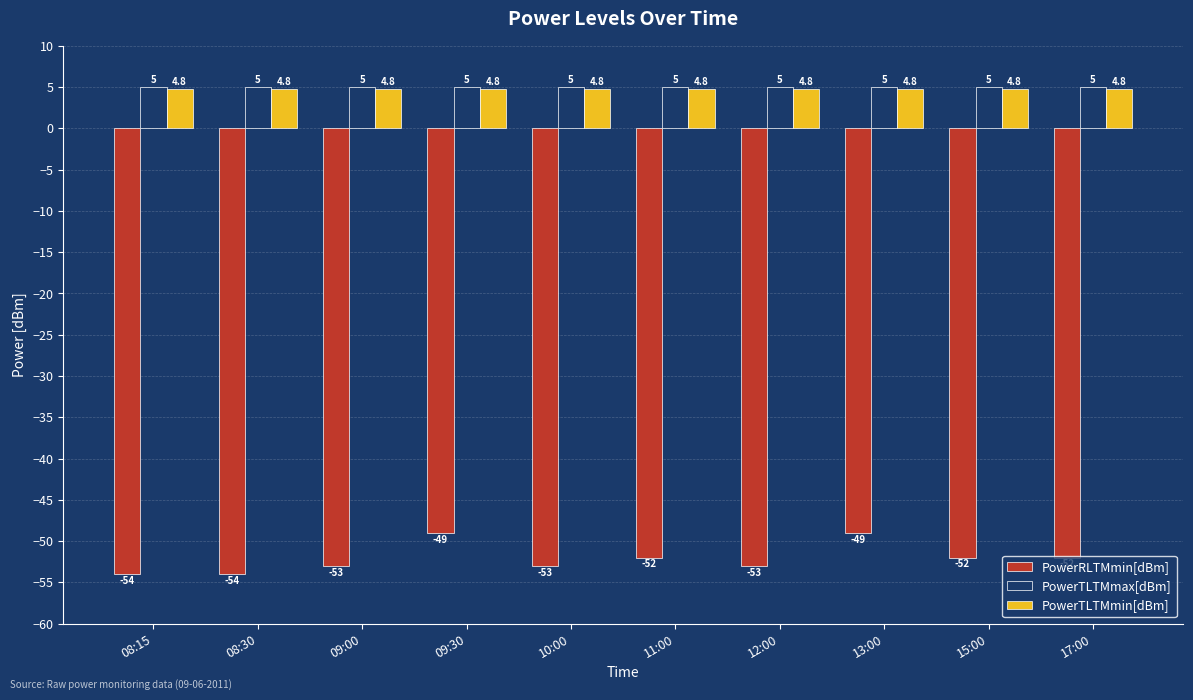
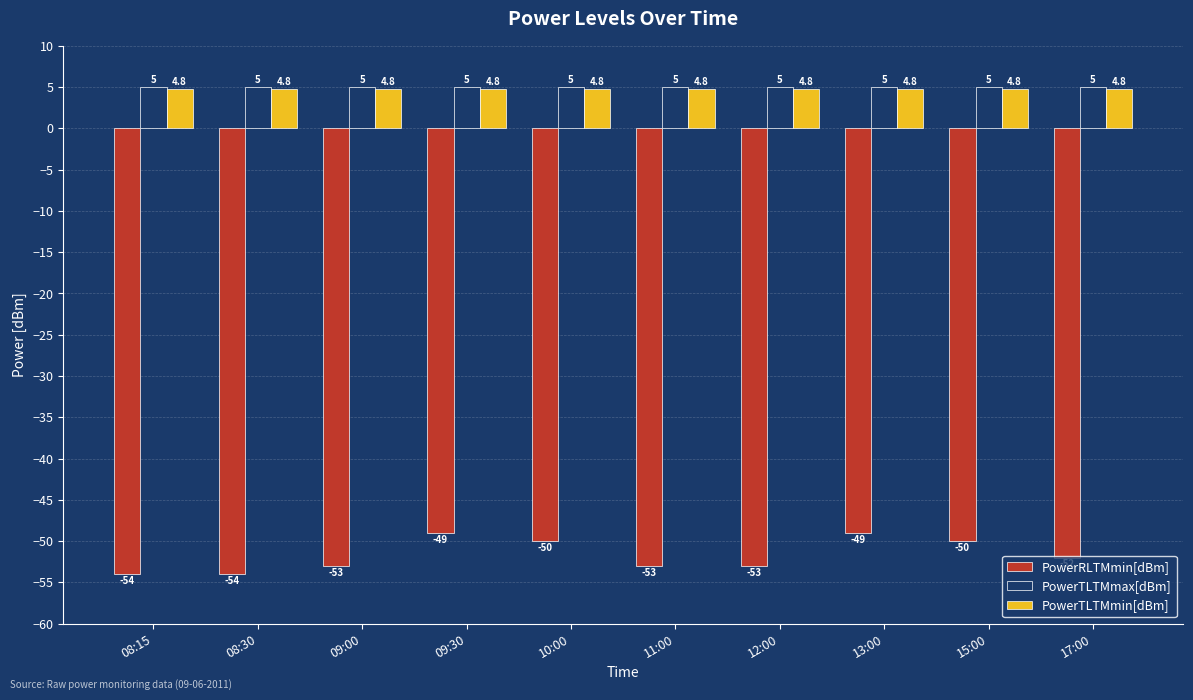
PowerRLTMmin[dBm], 10:00: -53 -> -50
PowerRLTMmin[dBm], 11:00: -52 -> -53
PowerRLTMmin[dBm], 15:00: -52 -> -50
